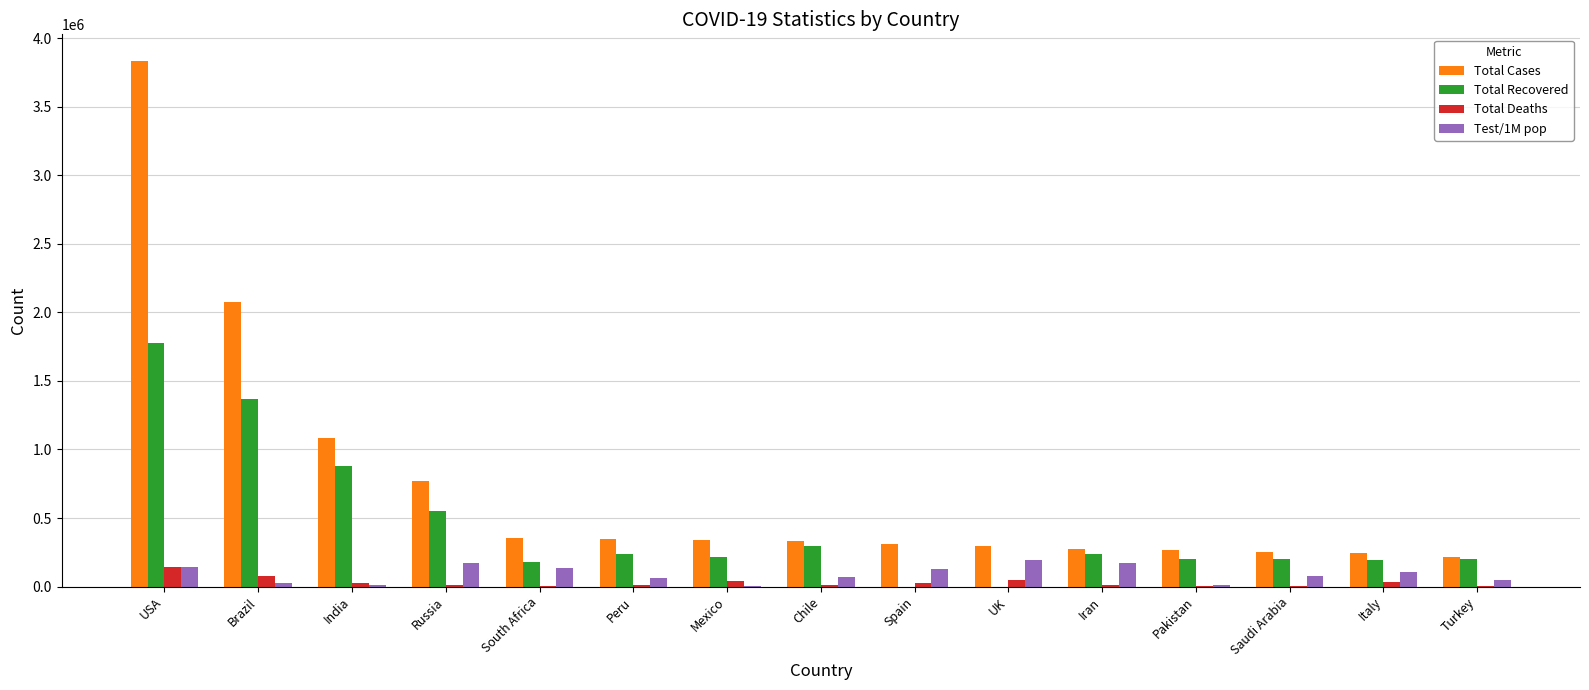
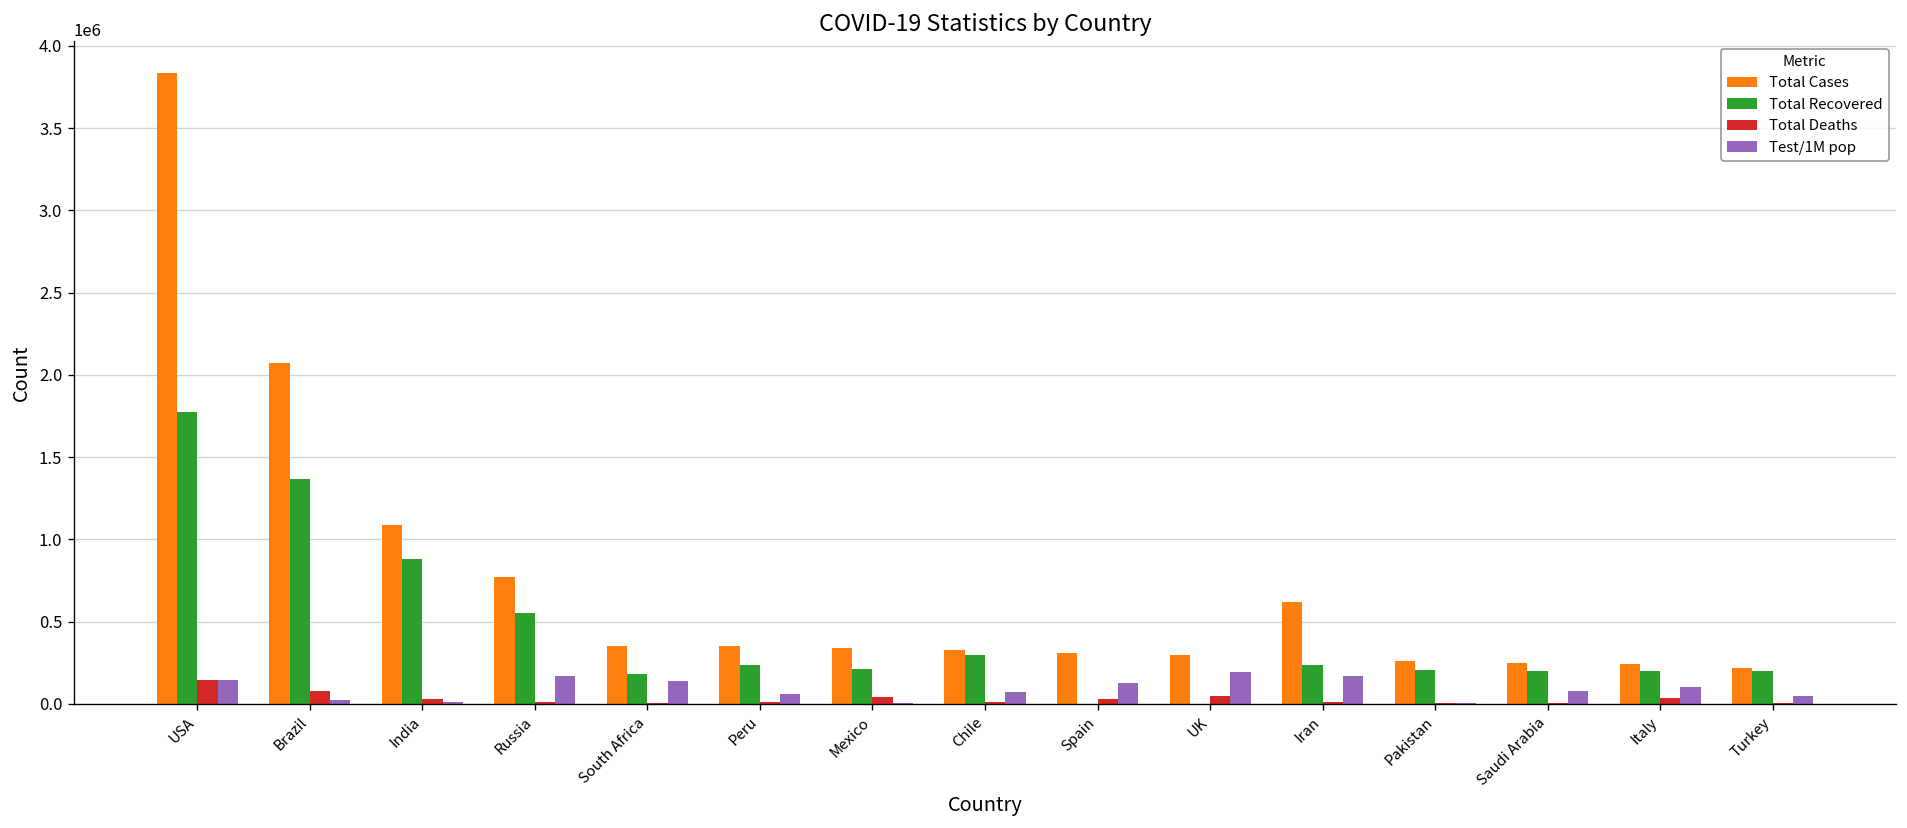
Total Cases, Iran: 270000 -> 620000
